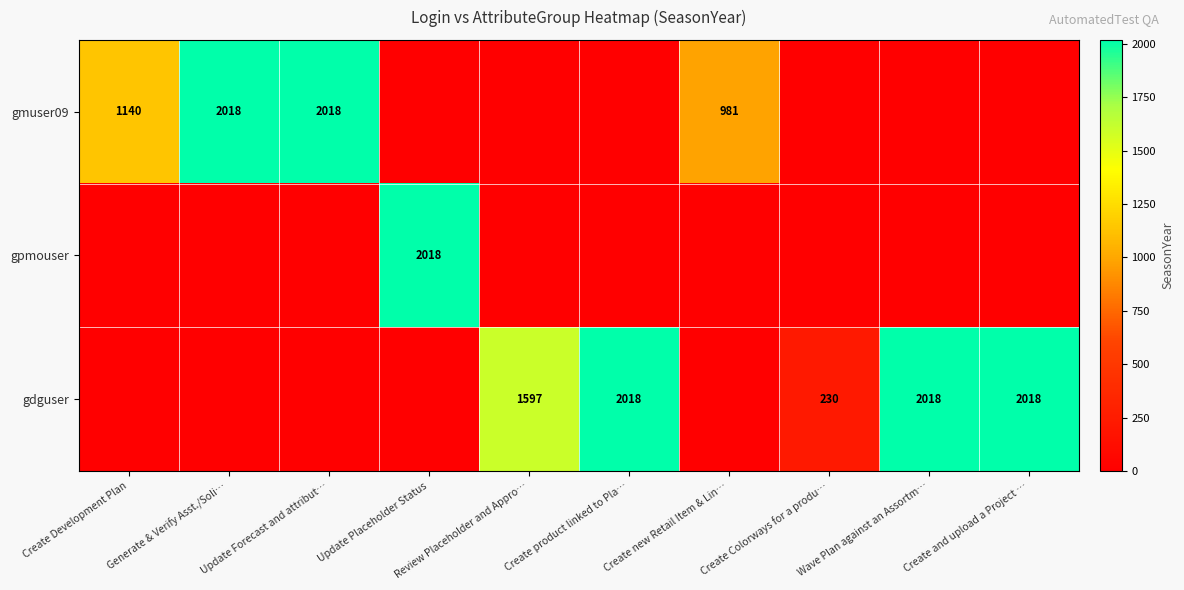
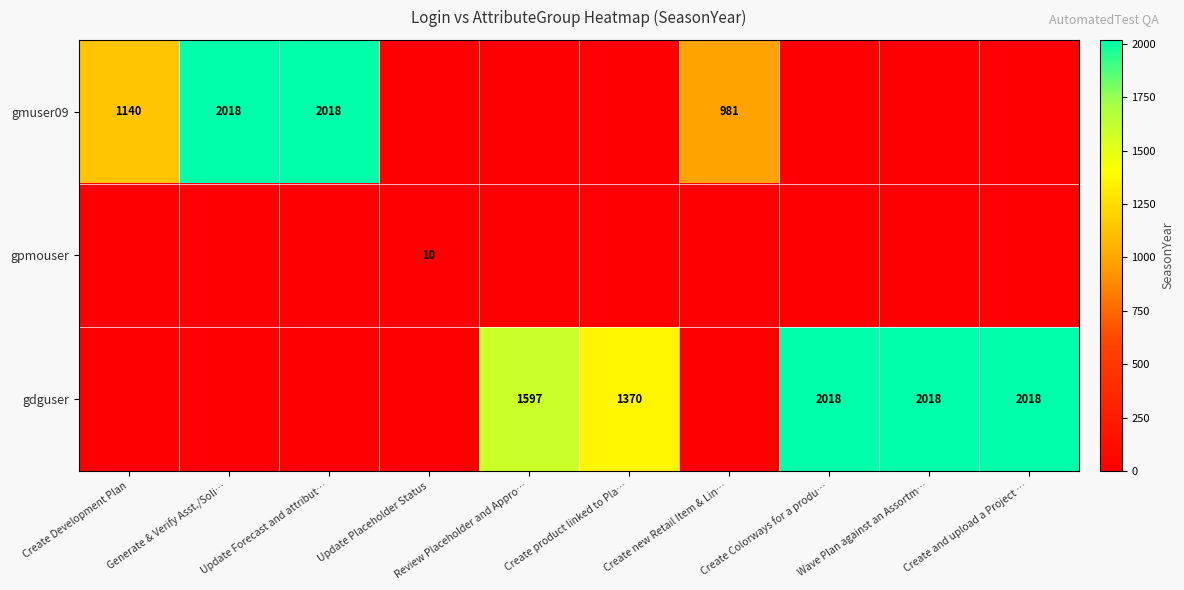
gpmouser, Update Placeholder Status: 2018 -> 10
gdguser, Create product linked to Pla…: 2018 -> 1370
gdguser, Create Colorways for a produ…: 230 -> 2018
